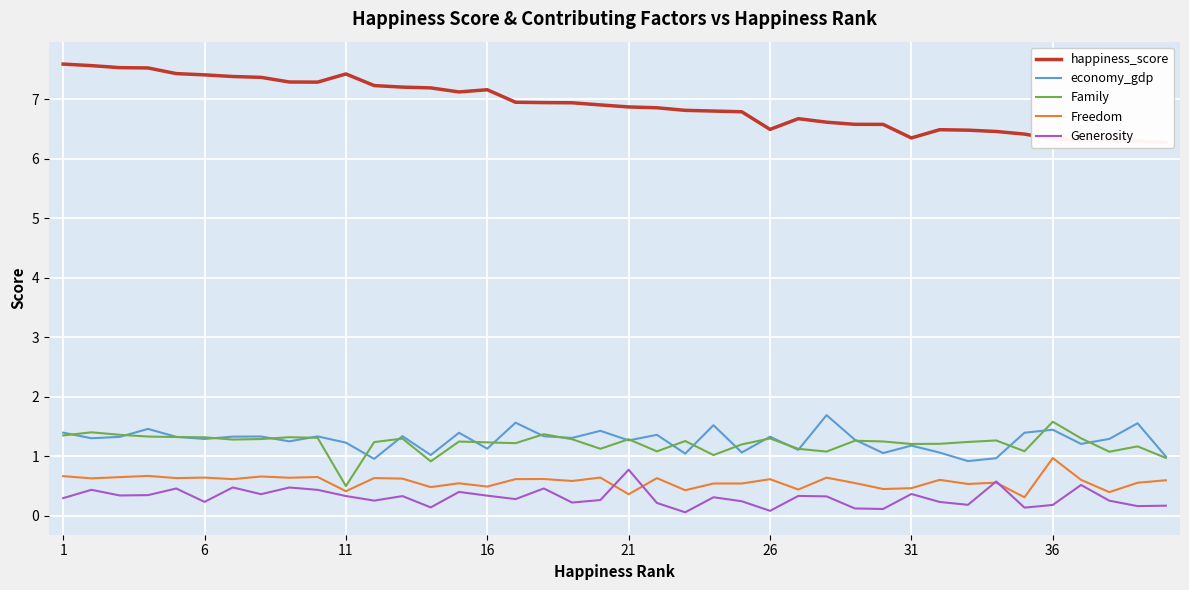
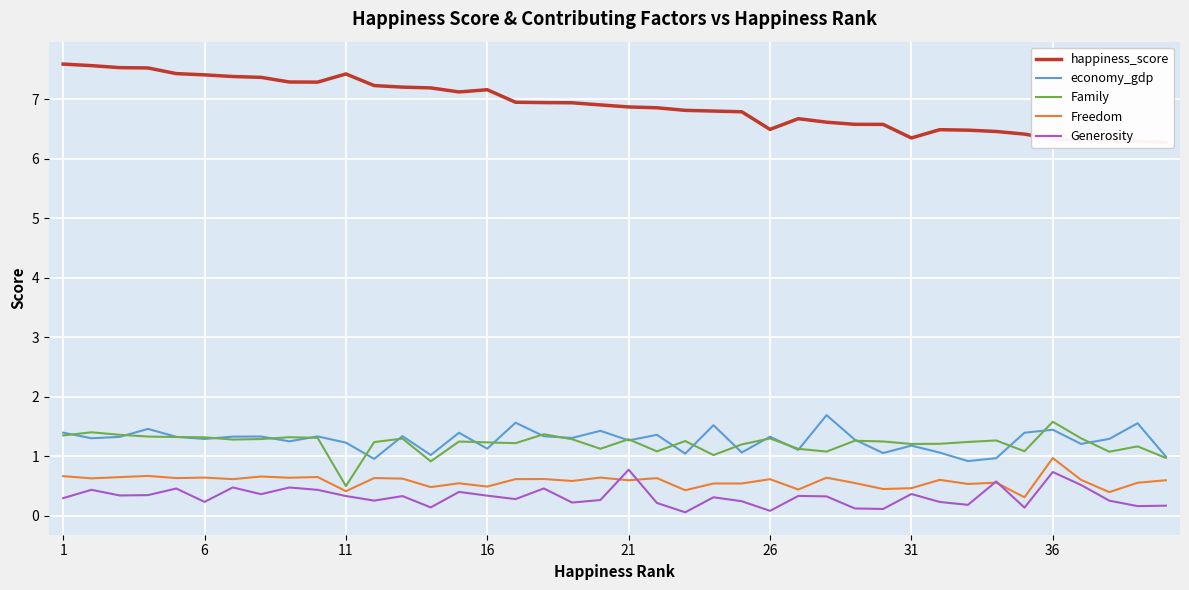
Freedom, 21: 0.4 -> 0.6
Generosity, 36: 0.2 -> 0.7
